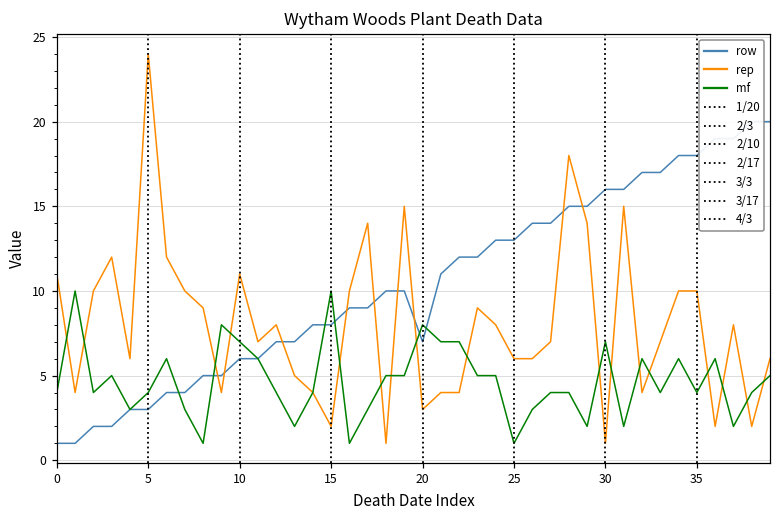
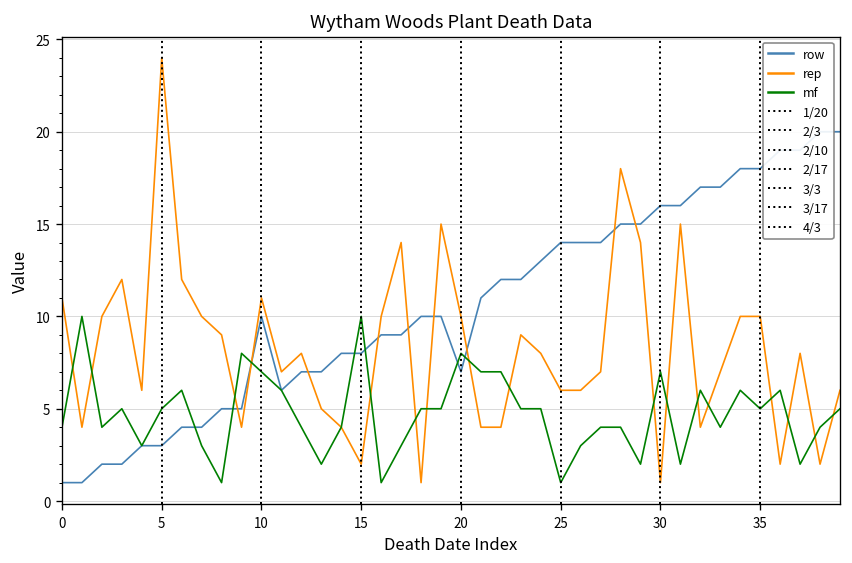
mf, 5: 4 -> 5
row, 10: 6 -> 10
rep, 20: 3 -> 10
row, 25: 13 -> 14
mf, 35: 4 -> 5
